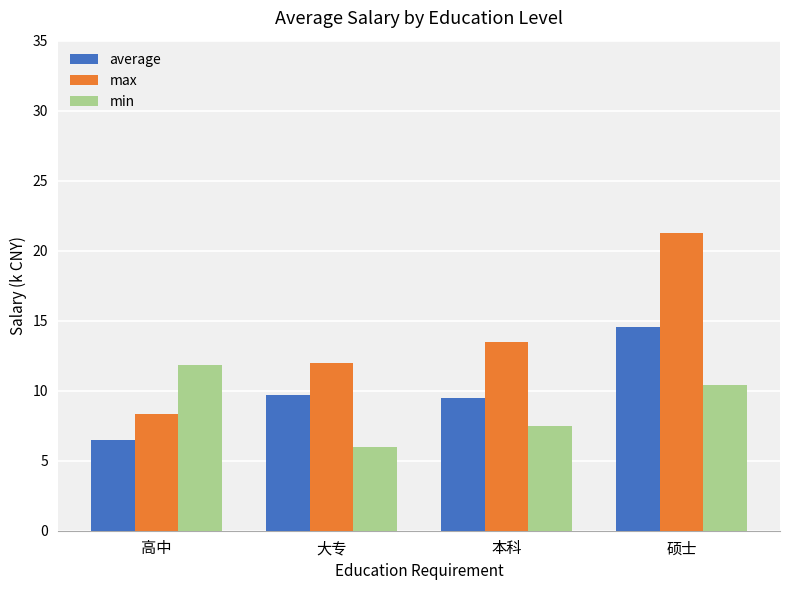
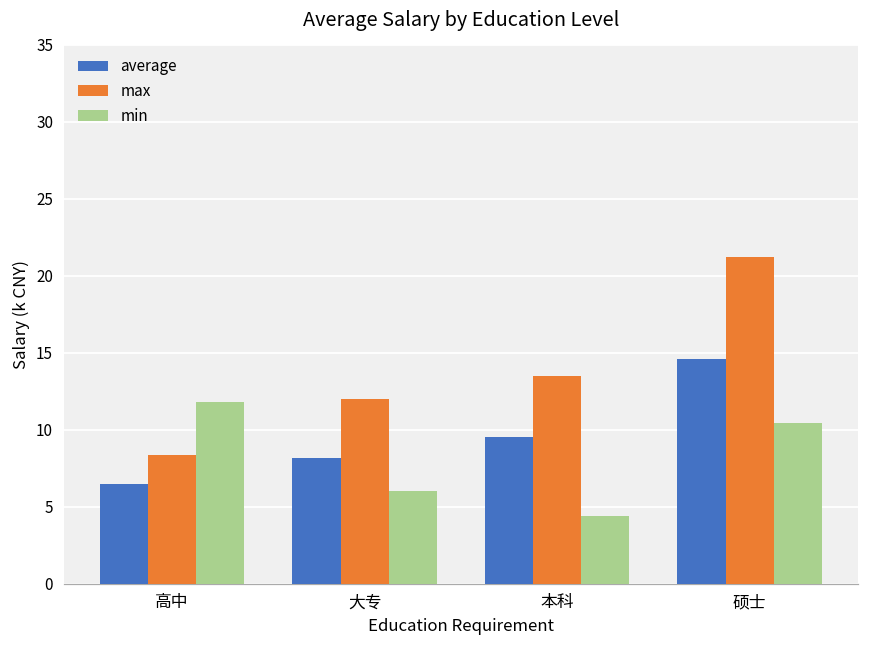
average, 大专: 9.7 -> 8.2
min, 本科: 7.5 -> 4.4
